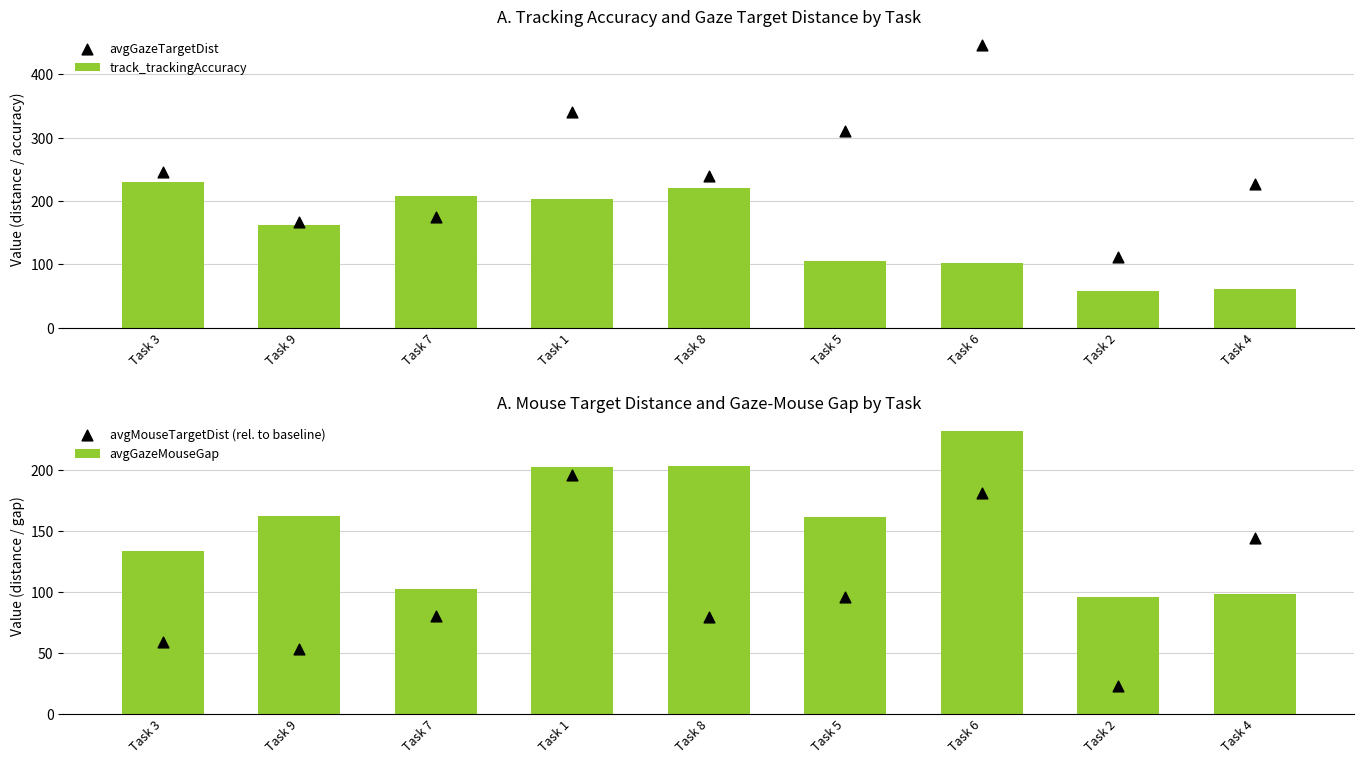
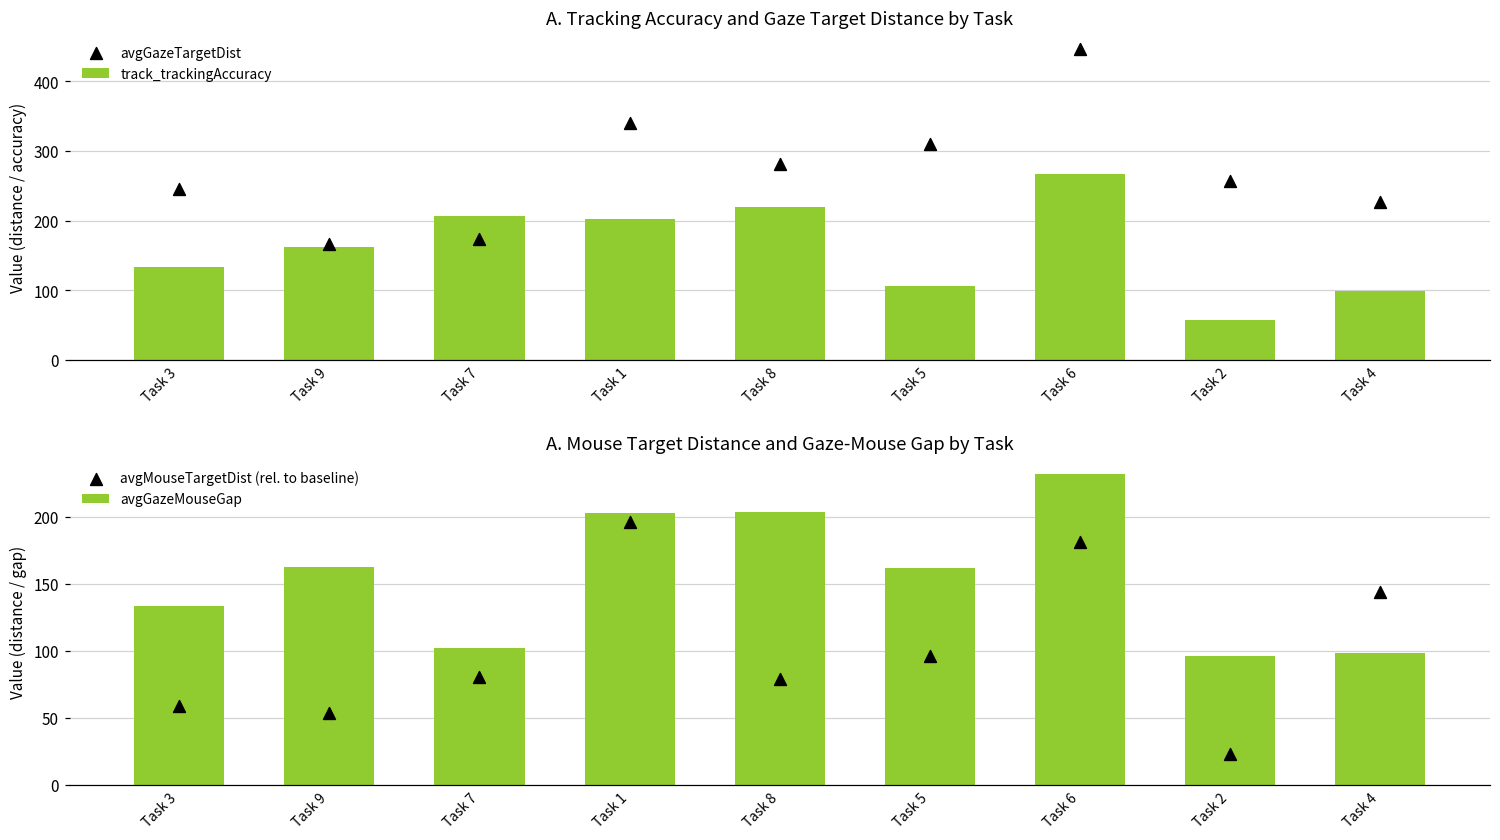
A. Tracking Accuracy and Gaze Target Distance by Task, track_trackingAccuracy, Task 3: 230 -> 130
A. Tracking Accuracy and Gaze Target Distance by Task, avgGazeTargetDist, Task 8: 240 -> 280
A. Tracking Accuracy and Gaze Target Distance by Task, track_trackingAccuracy, Task 6: 100 -> 270
A. Tracking Accuracy and Gaze Target Distance by Task, avgGazeTargetDist, Task 2: 110 -> 260
A. Tracking Accuracy and Gaze Target Distance by Task, track_trackingAccuracy, Task 4: 60 -> 100
